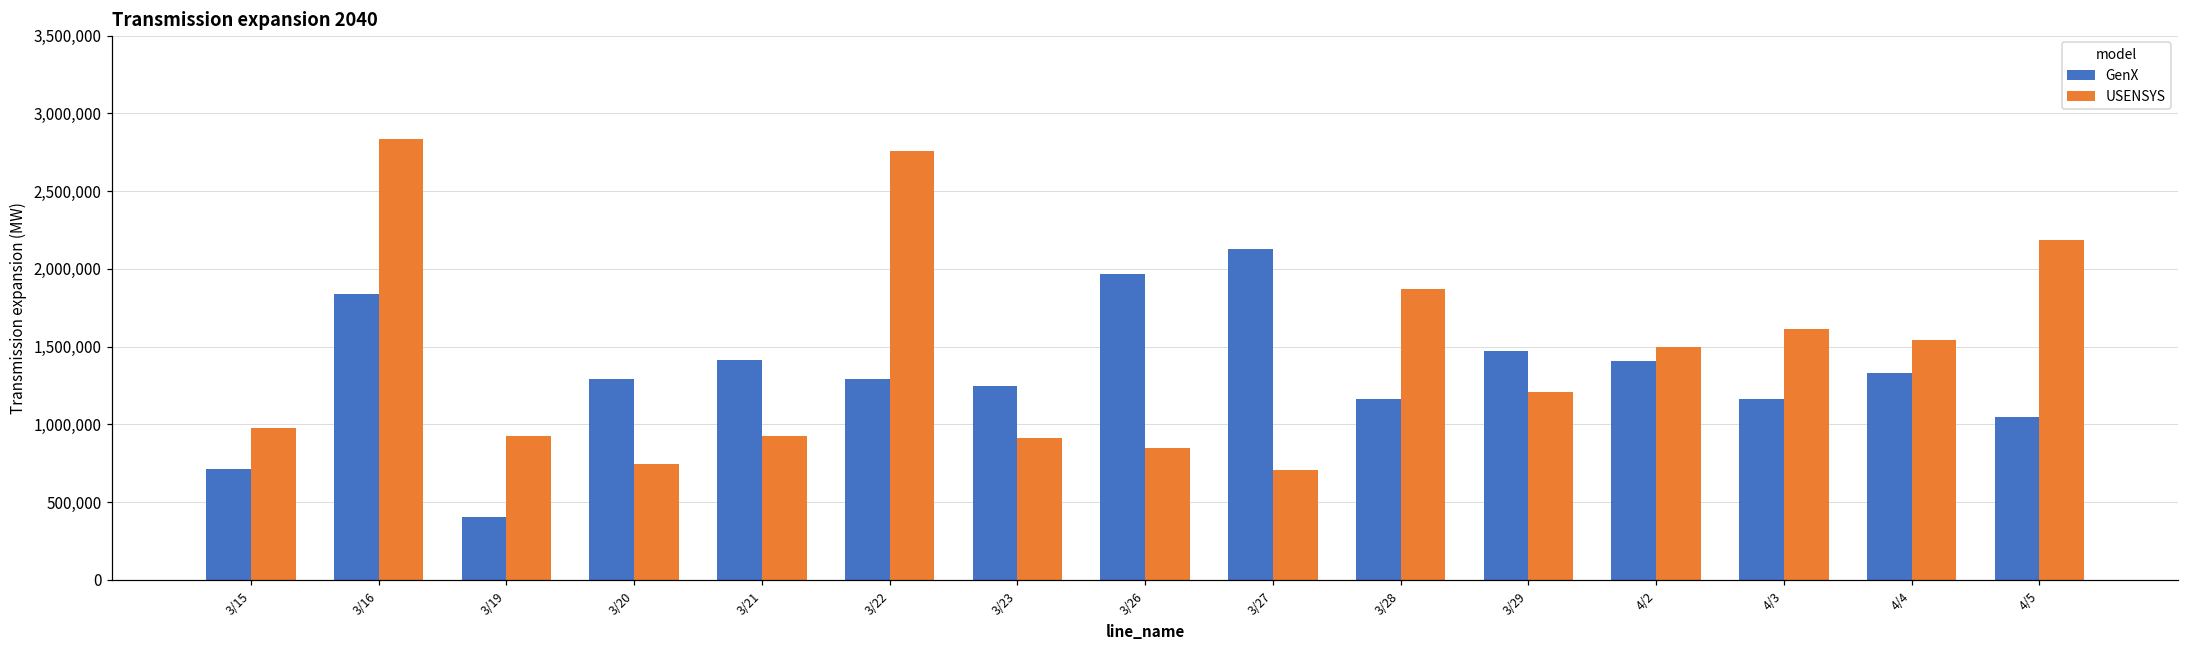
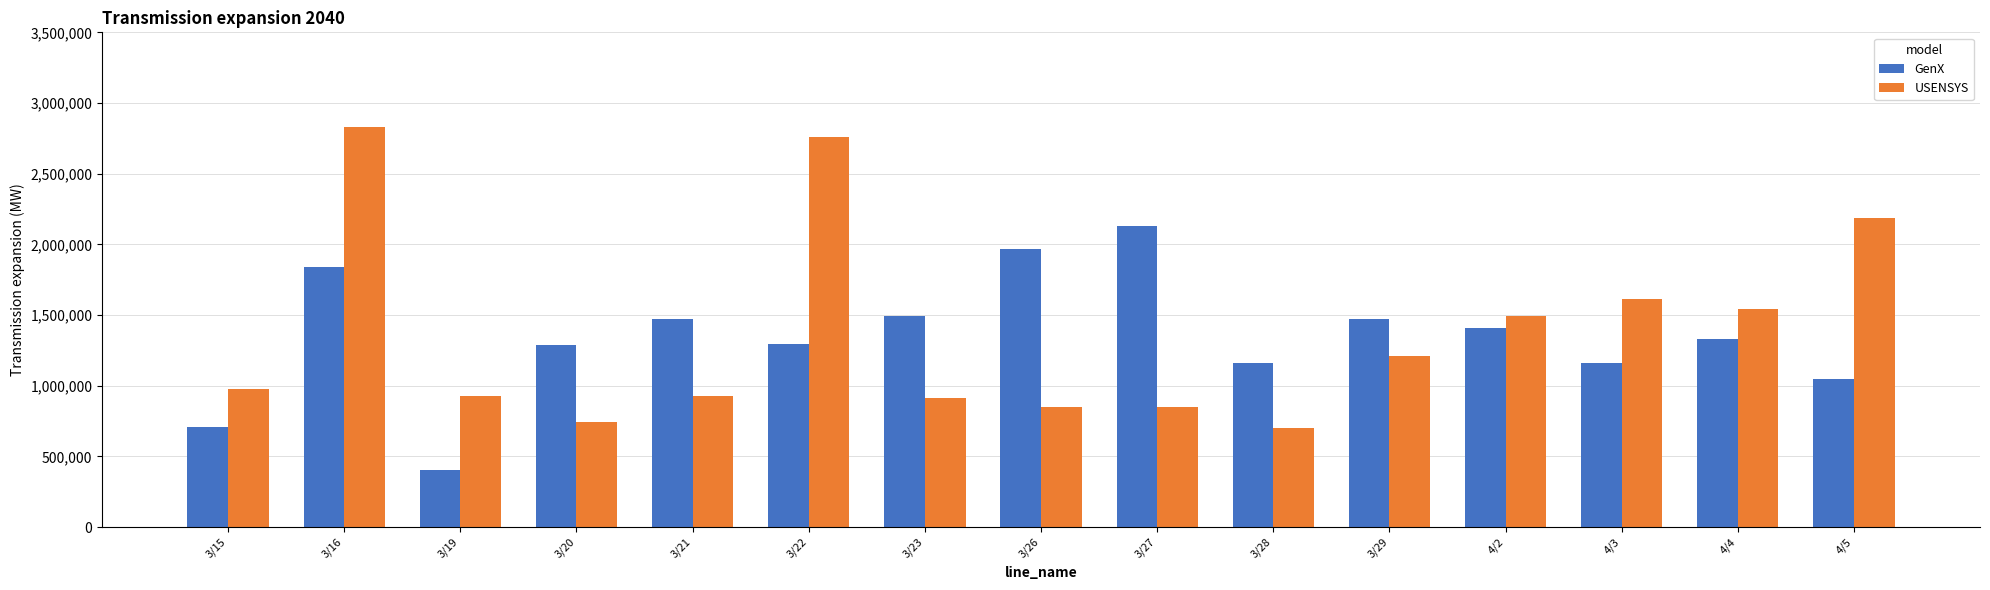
GenX, 3/21: 1,410,000 -> 1,470,000
GenX, 3/23: 1,250,000 -> 1,490,000
USENSYS, 3/27: 710,000 -> 850,000
USENSYS, 3/28: 1,870,000 -> 700,000
